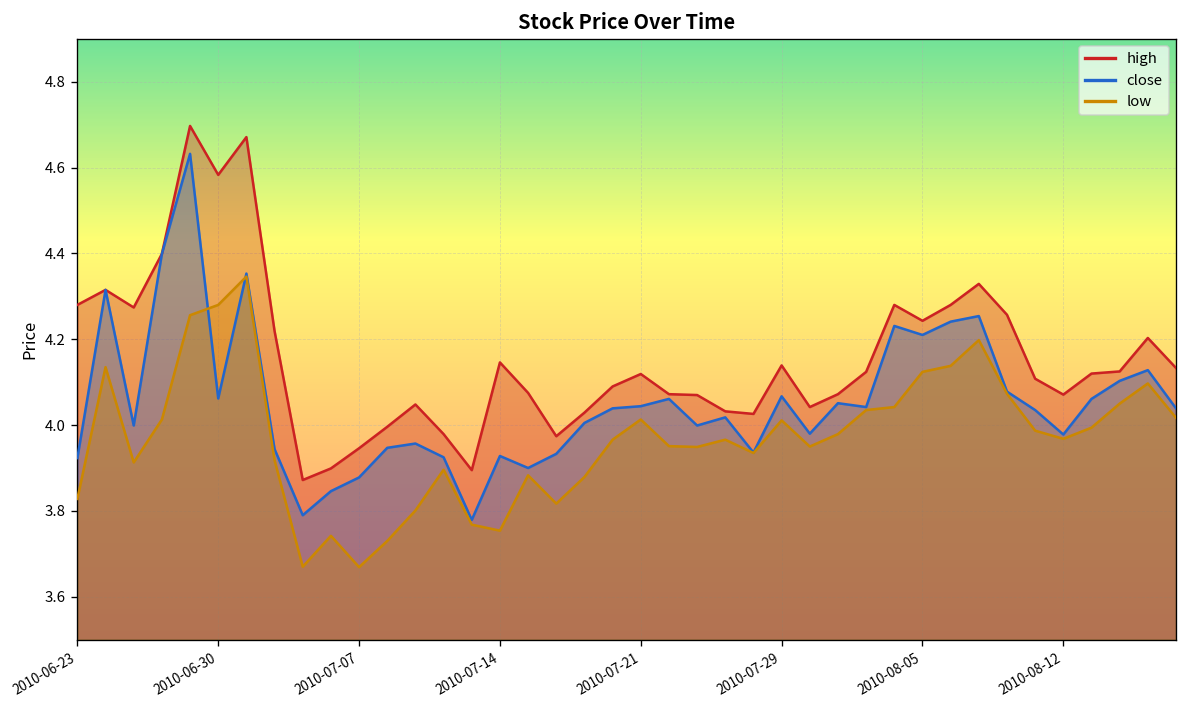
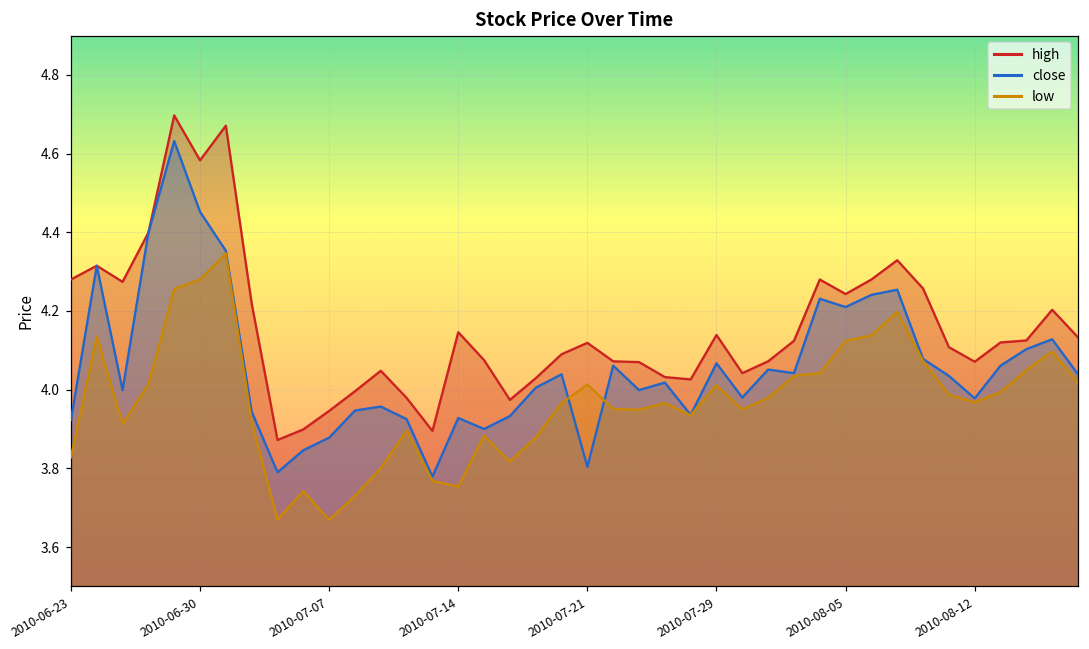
close, 2010-06-30: 4.06 -> 4.45
close, 2010-07-21: 4.04 -> 3.80
